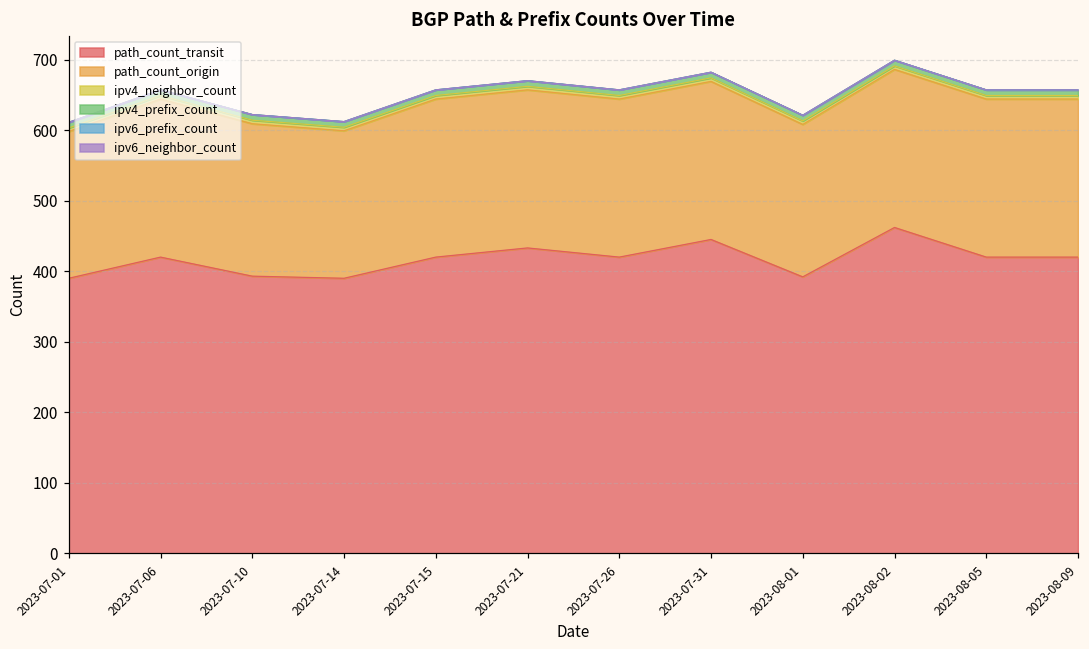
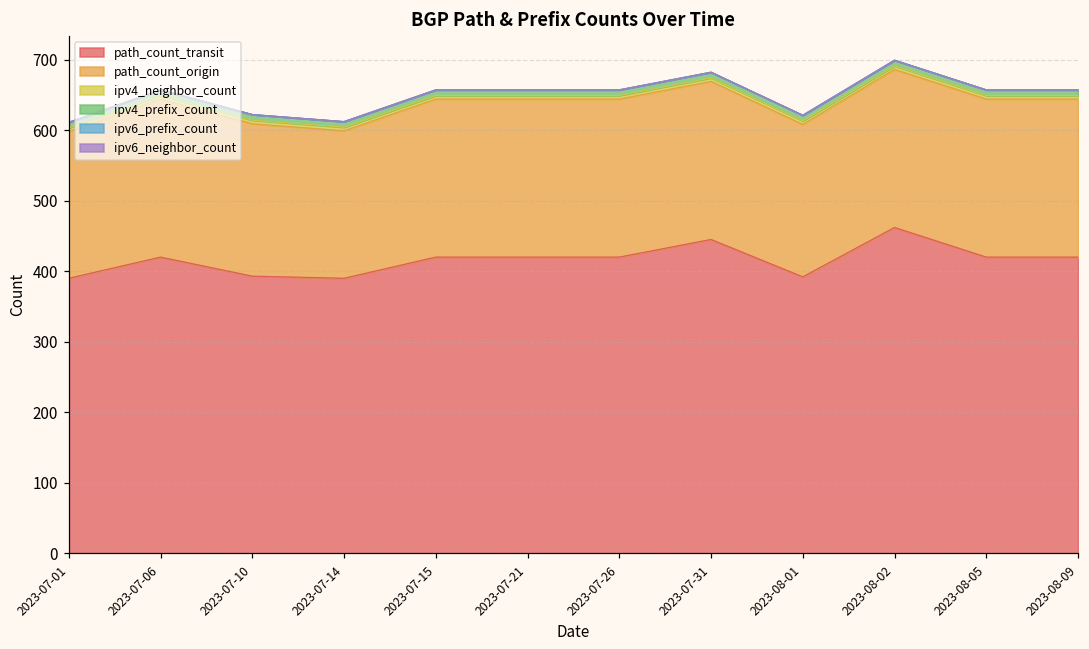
path_count_transit, 2023-07-21: 430 -> 420
